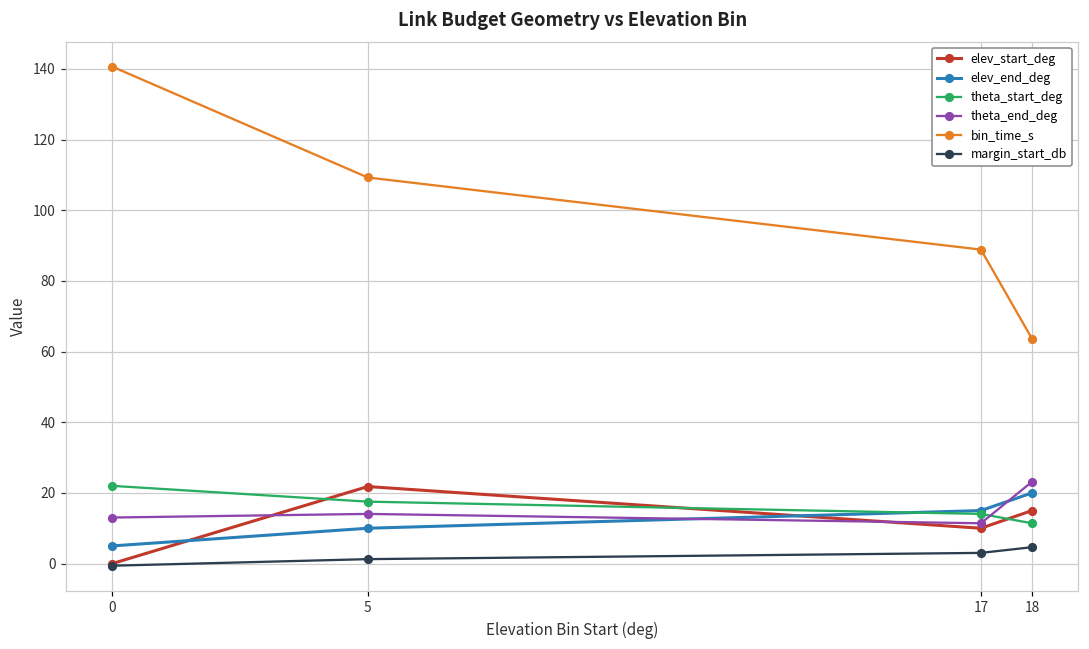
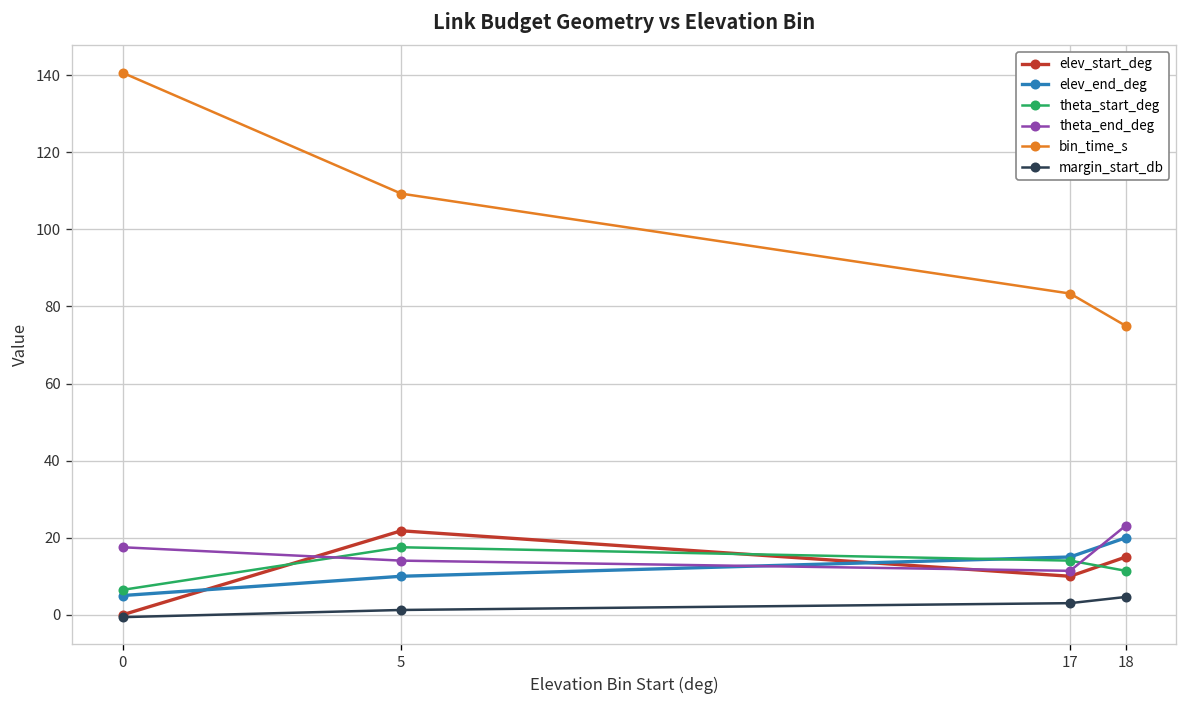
theta_start_deg, 0: 22 -> 6
theta_end_deg, 0: 13 -> 18
bin_time_s, 17: 89 -> 83
bin_time_s, 18: 64 -> 75
